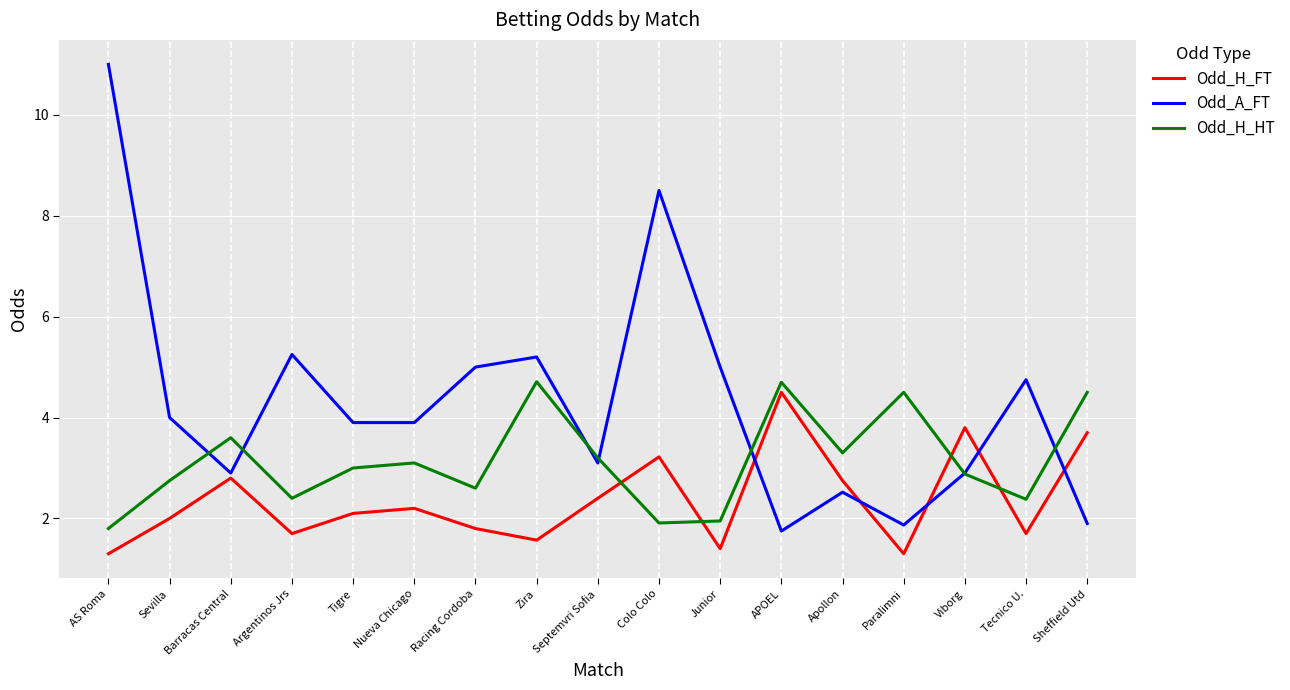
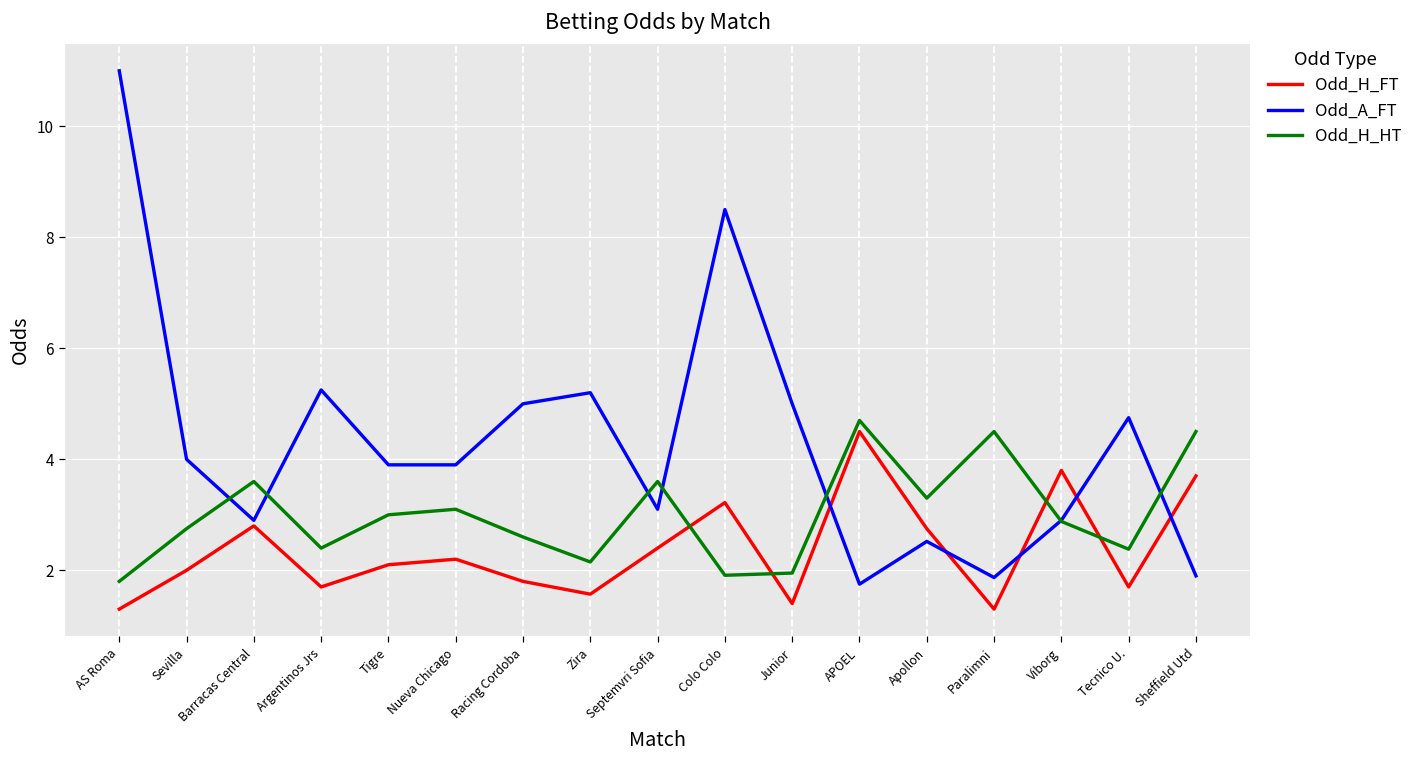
Odd_H_HT, Zira: 4.7 -> 2.2
Odd_H_HT, Septemvri Sofia: 3.2 -> 3.6
